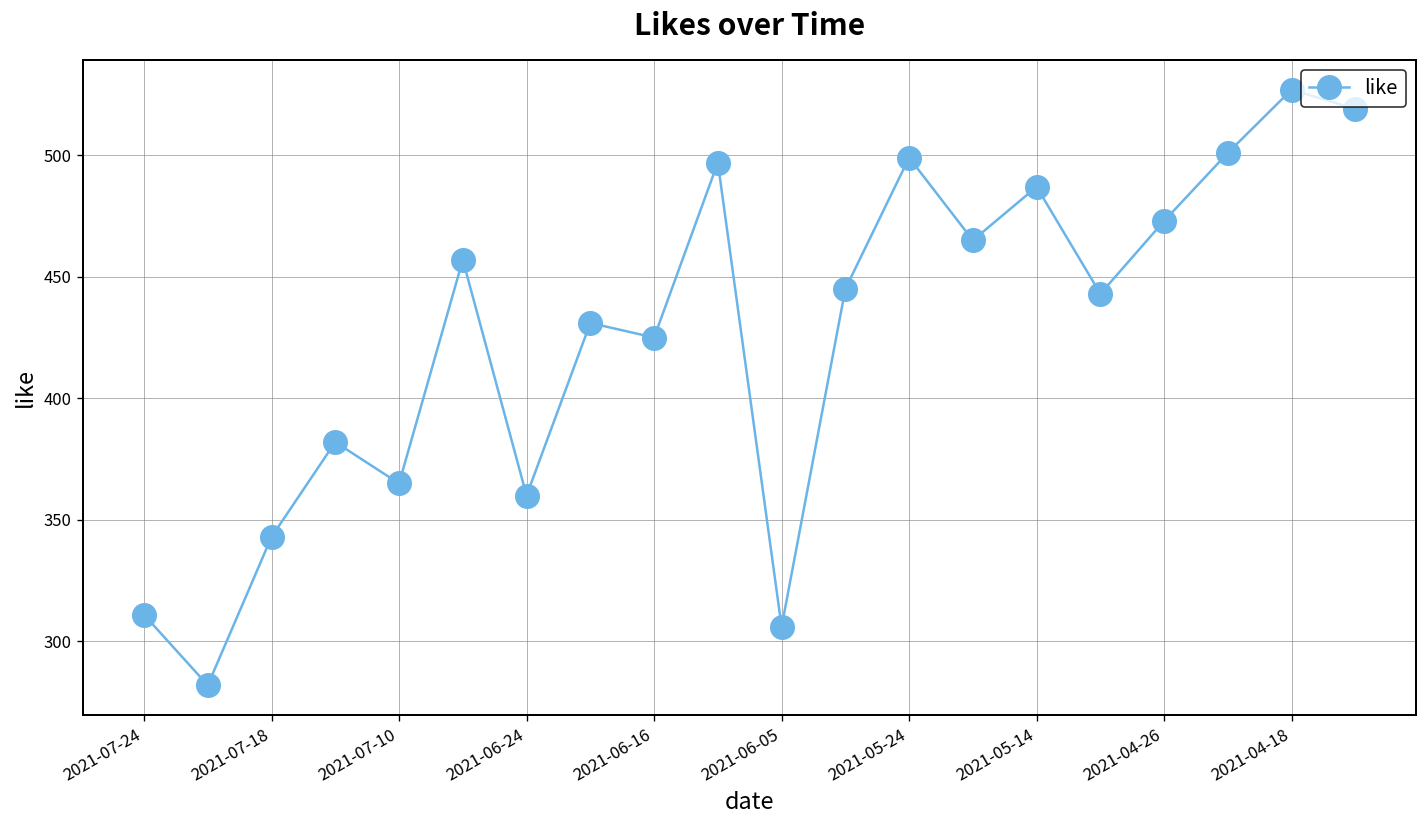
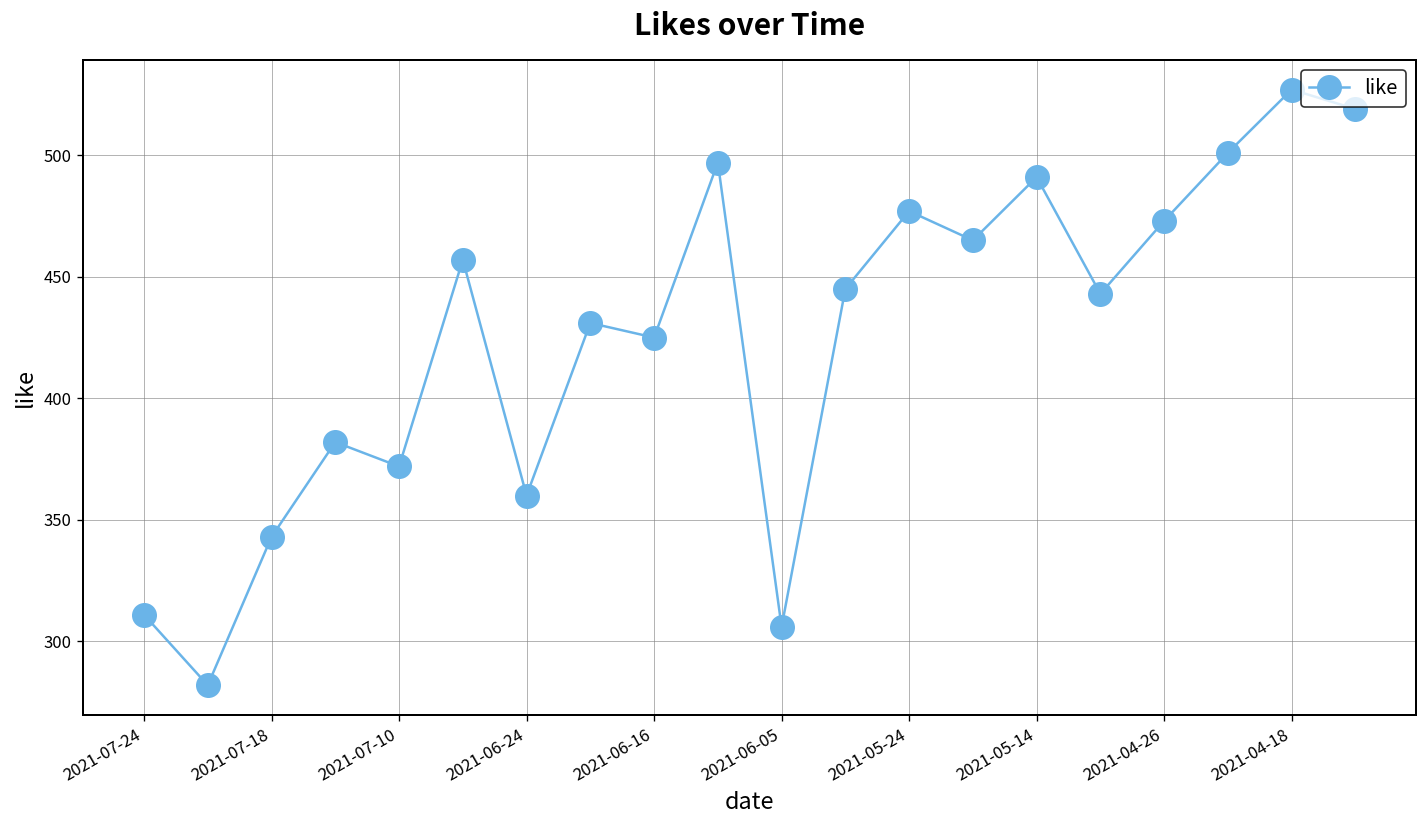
2021-07-10: 365 -> 372
2021-05-24: 499 -> 477
2021-05-14: 487 -> 491
